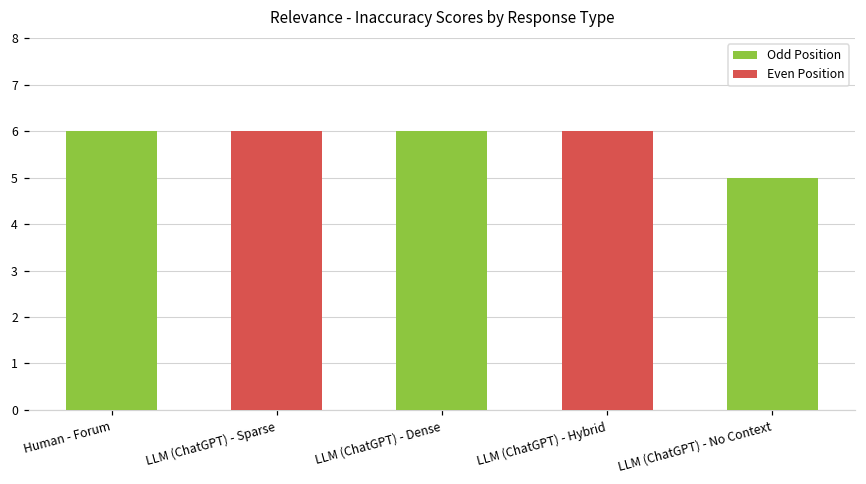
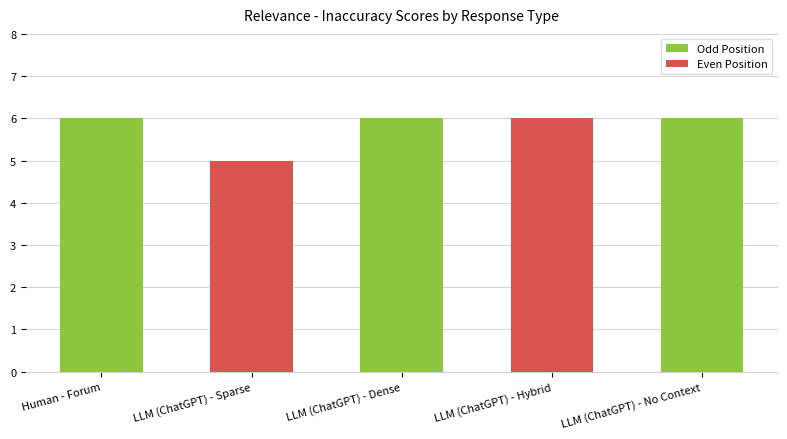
LLM (ChatGPT) - Sparse: 6 -> 5
LLM (ChatGPT) - No Context: 5 -> 6
